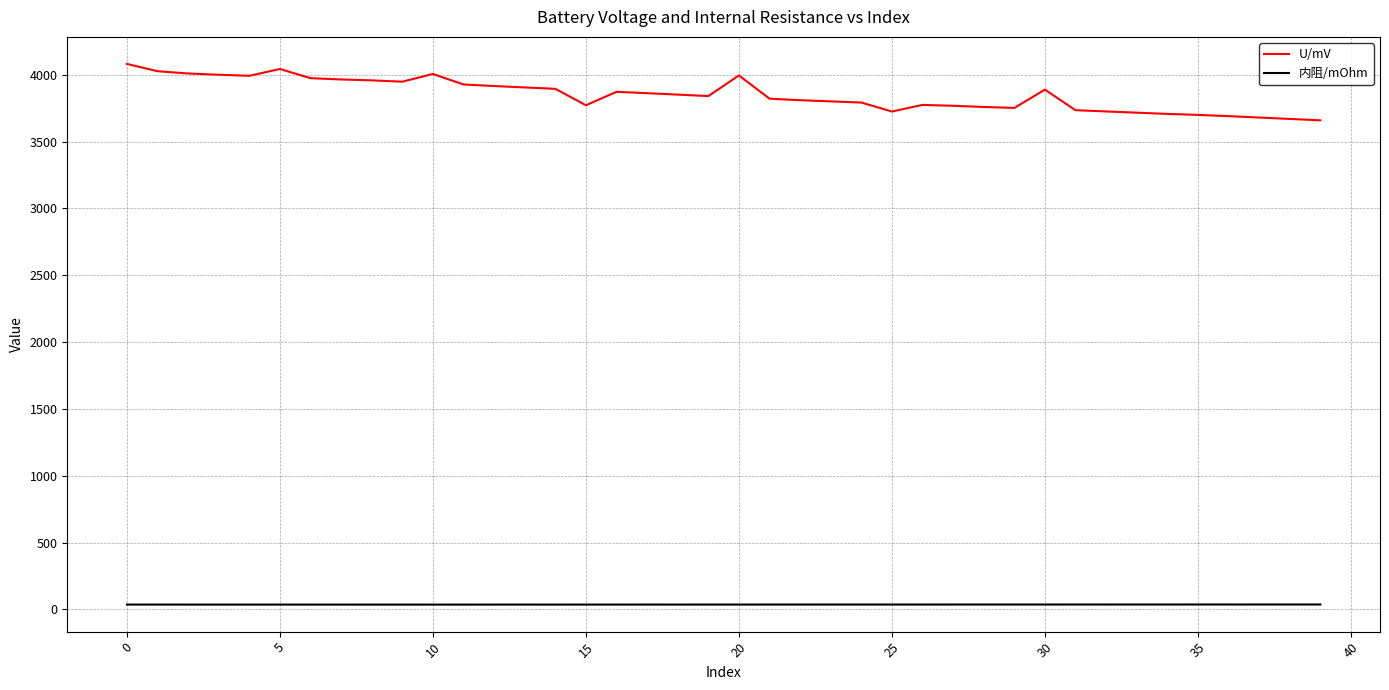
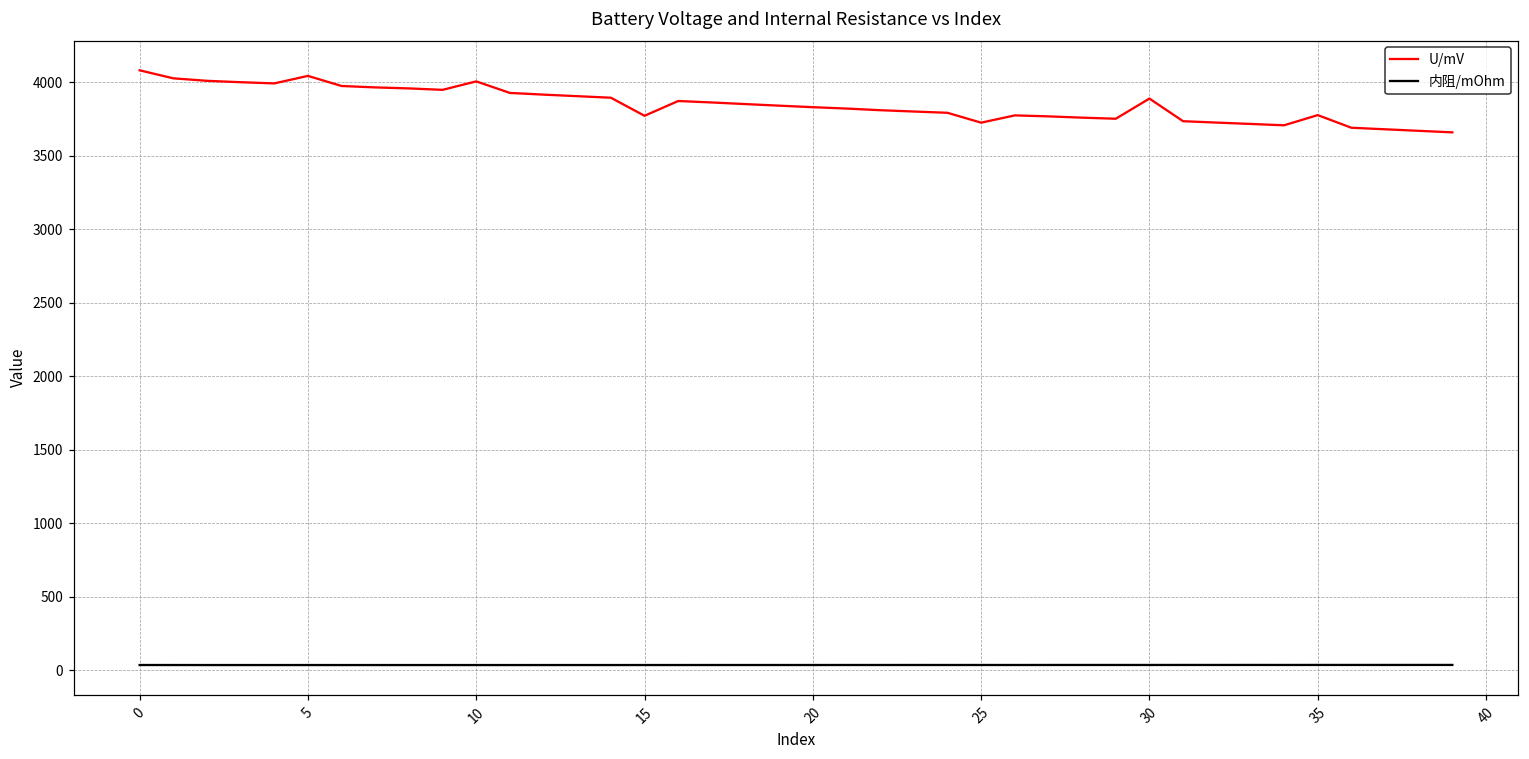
U/mV, 20: 4000 -> 3830
U/mV, 35: 3700 -> 3780
